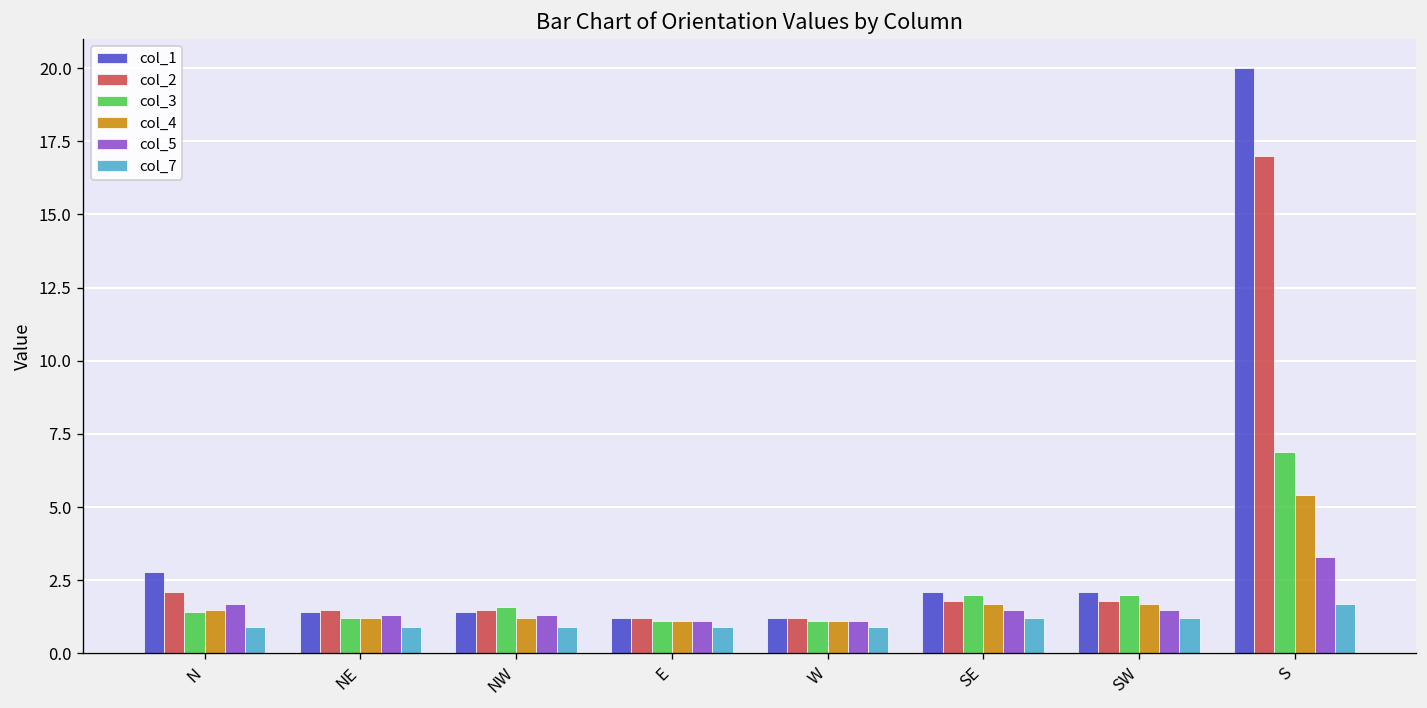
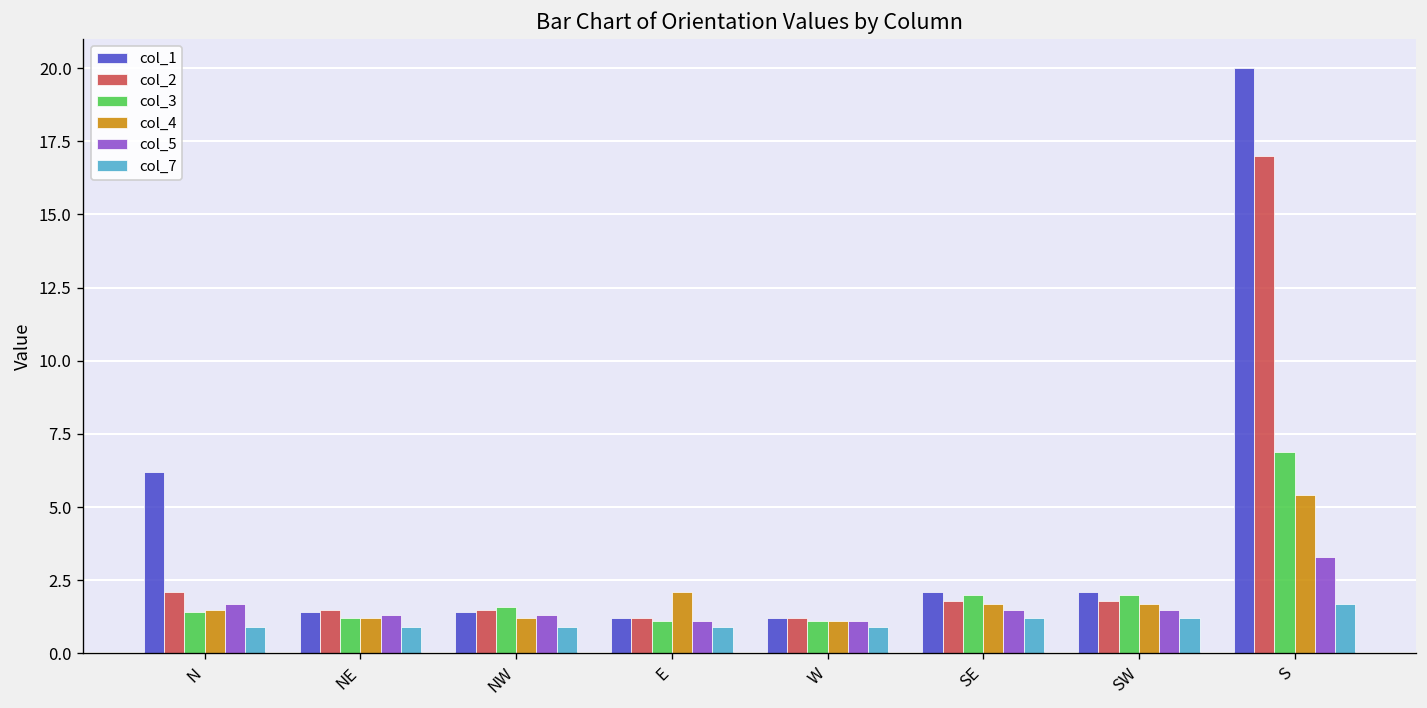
col_1, N: 2.8 -> 6.2
col_4, E: 1.1 -> 2.1
